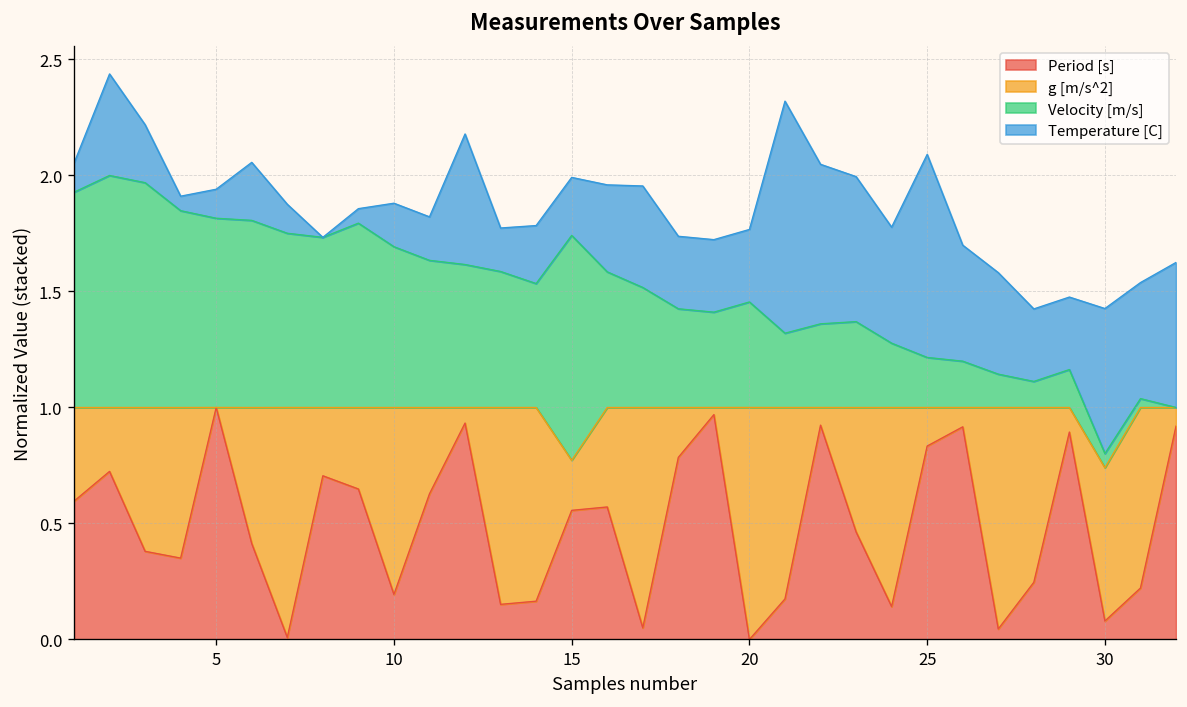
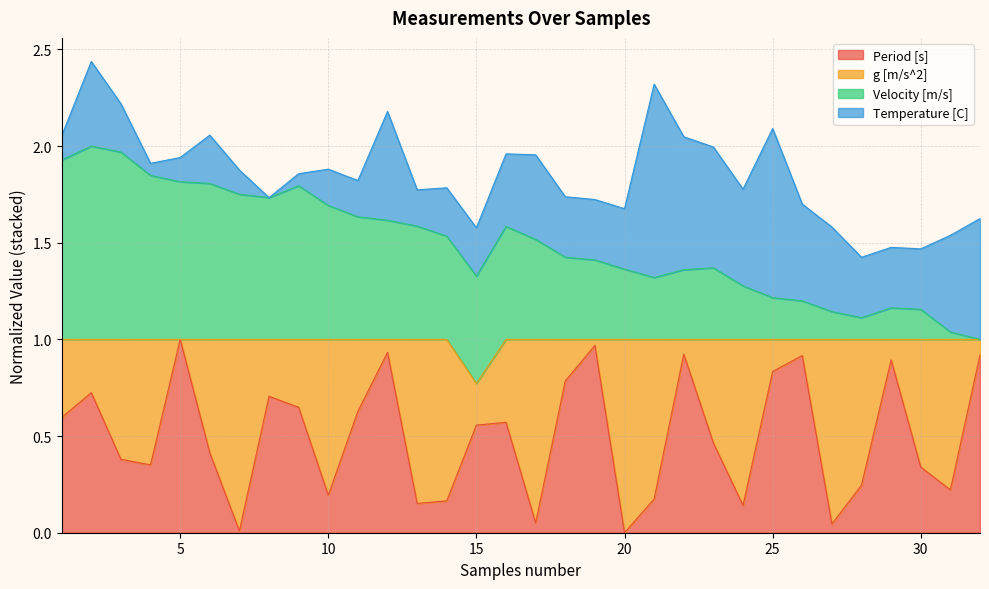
Velocity [m/s], 15: 0.97 -> 0.55
Velocity [m/s], 20: 0.45 -> 0.36
Period [s], 30: 0.08 -> 0.34
Velocity [m/s], 30: 0.06 -> 0.16
Temperature [C], 30: 0.62 -> 0.31
